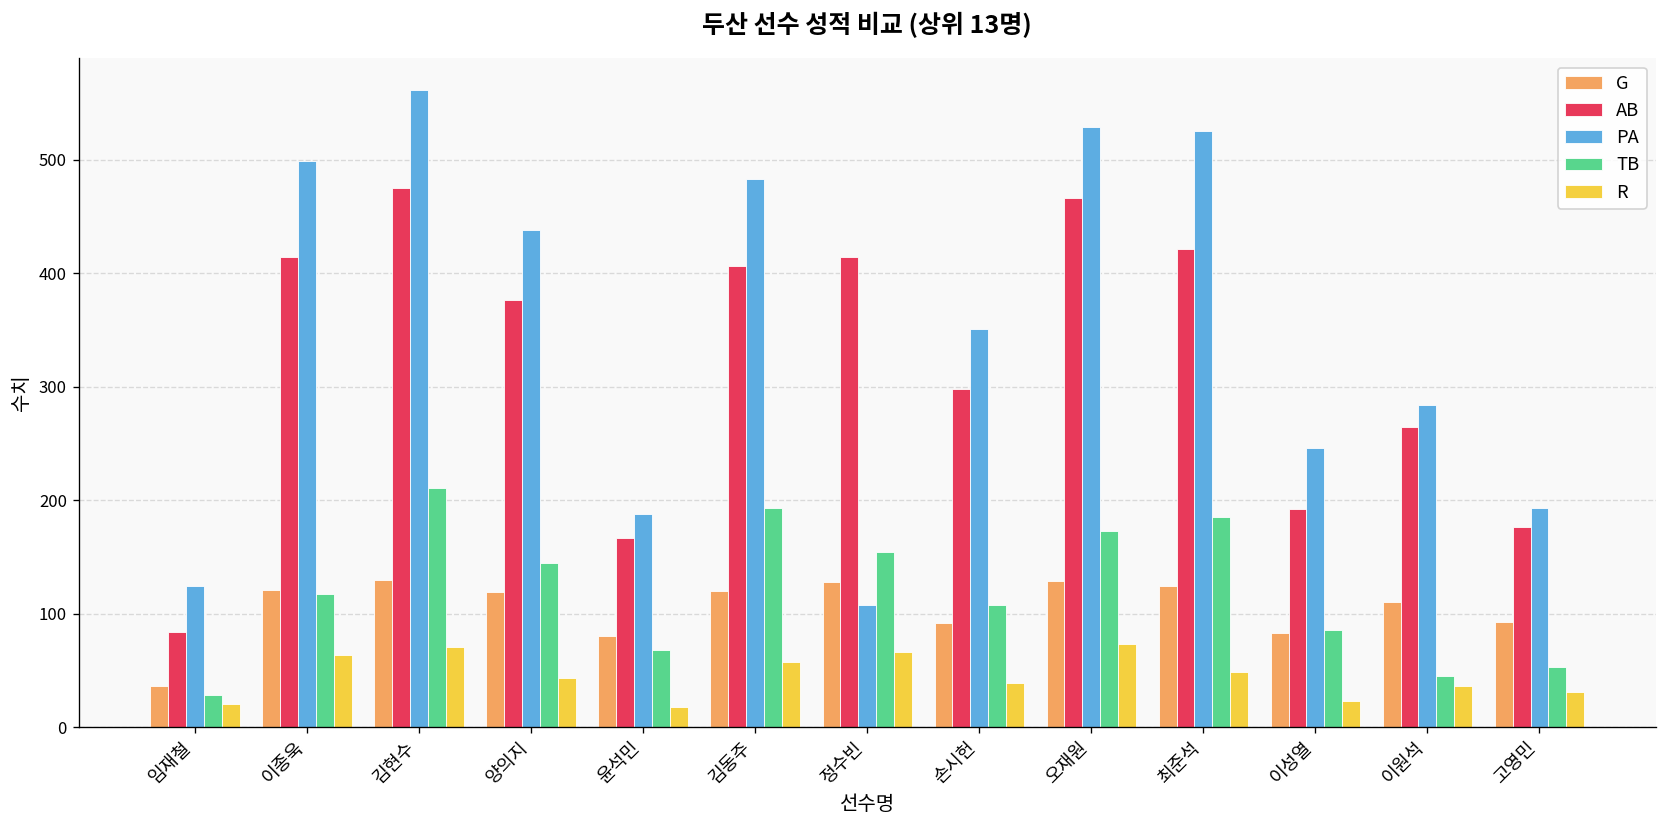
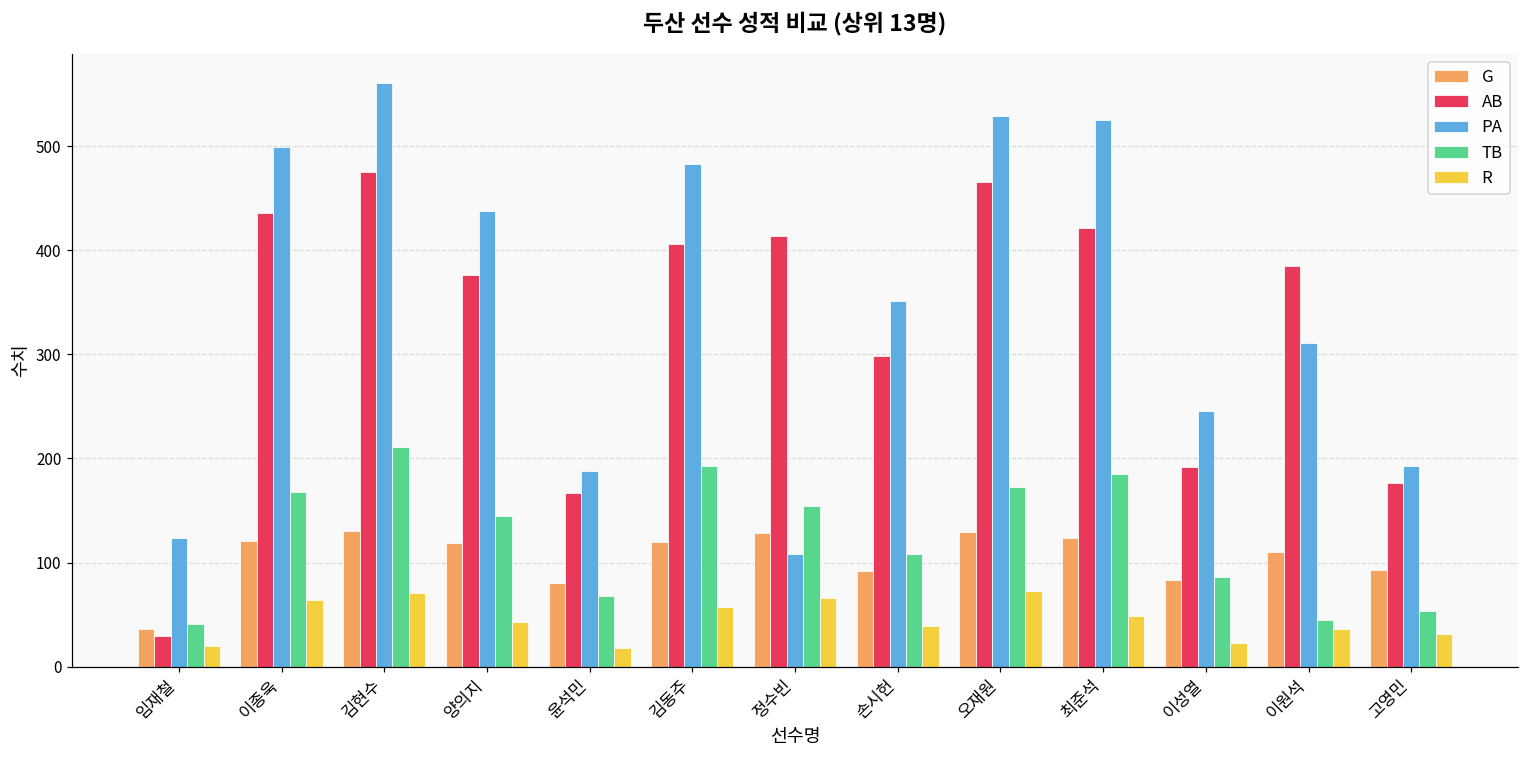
AB, 임재철: 80 -> 30
TB, 임재철: 30 -> 40
AB, 이종욱: 410 -> 440
TB, 이종욱: 120 -> 170
AB, 이원석: 260 -> 390
PA, 이원석: 280 -> 310
